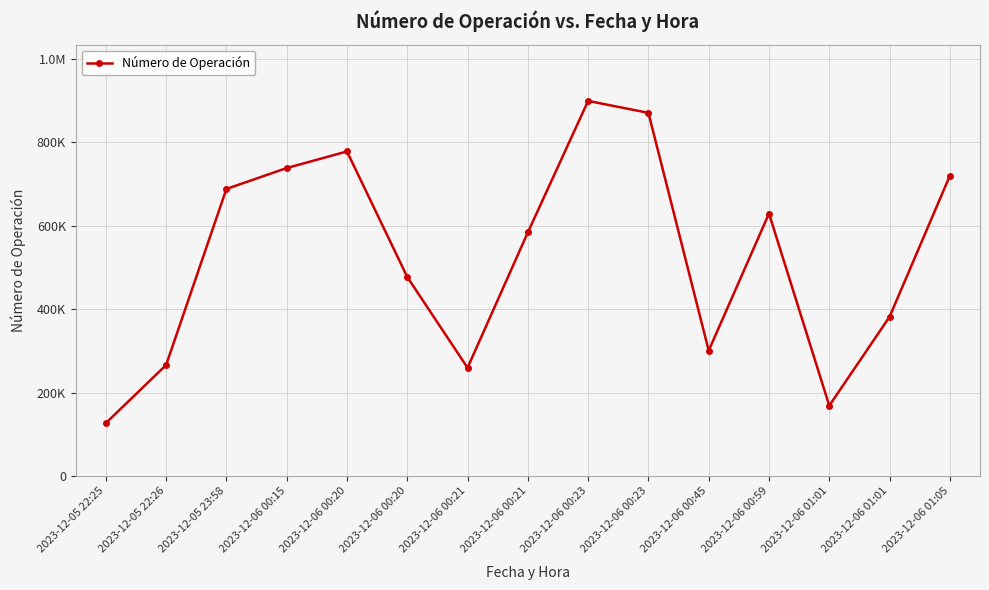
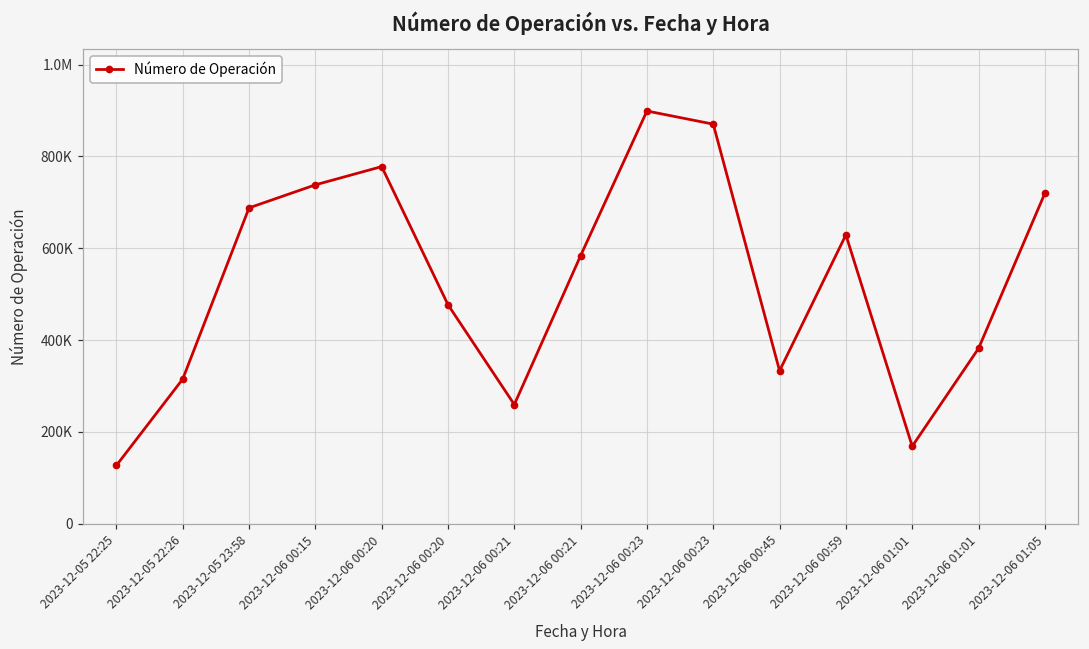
2023-12-05 22:26: 270000 -> 310000
2023-12-06 00:45: 300000 -> 330000
